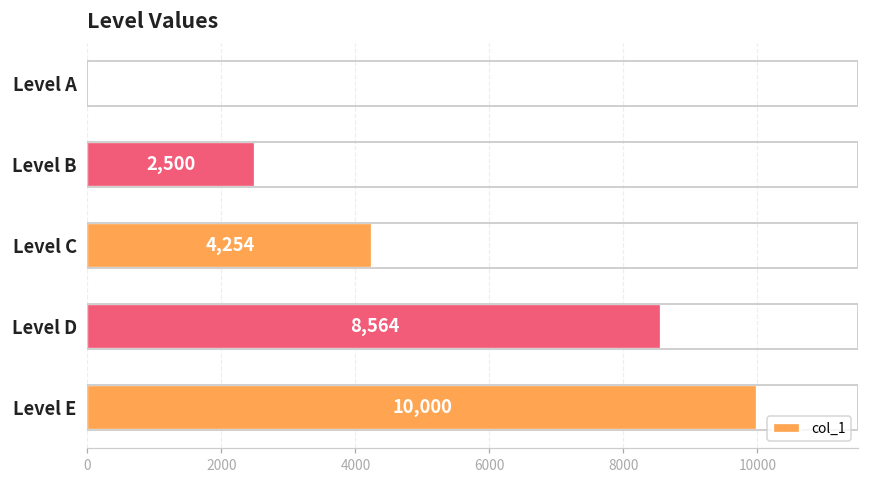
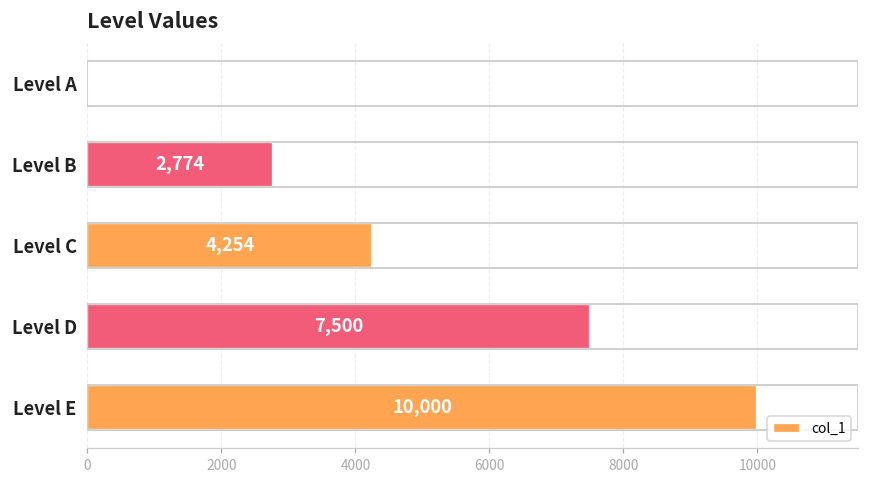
Level B: 2,500 -> 2,774
Level D: 8,564 -> 7,500
